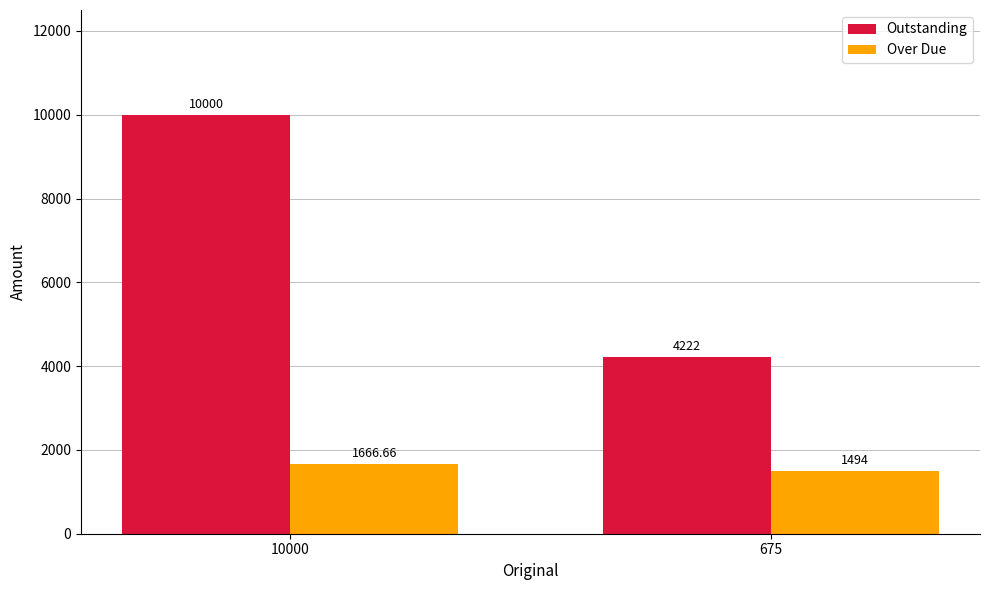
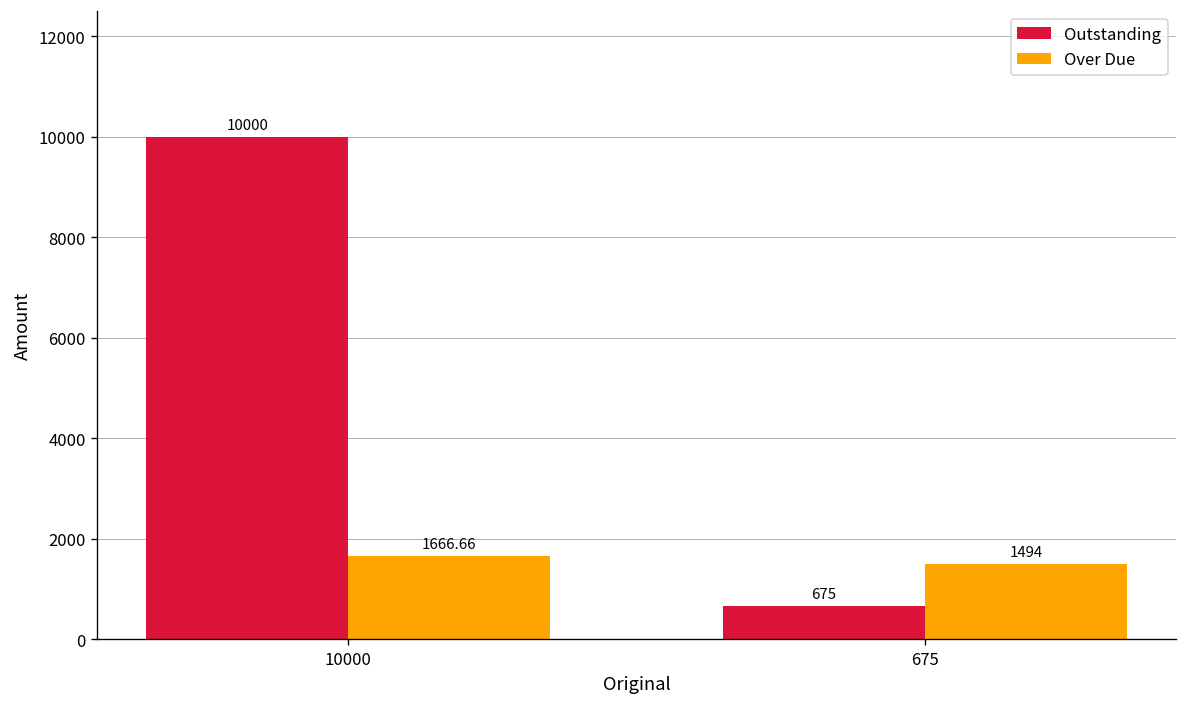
Outstanding, 675: 4222 -> 675
